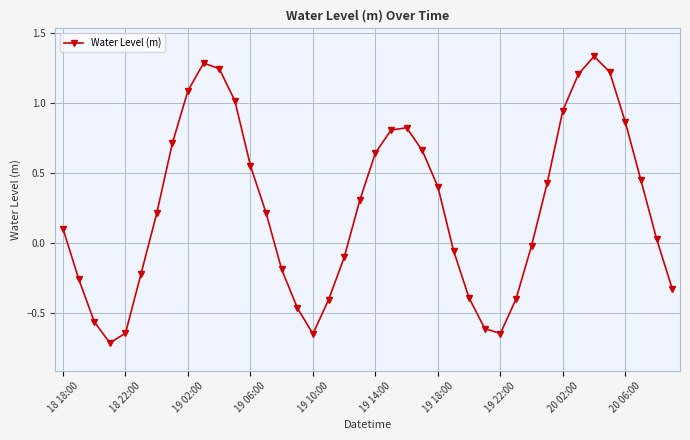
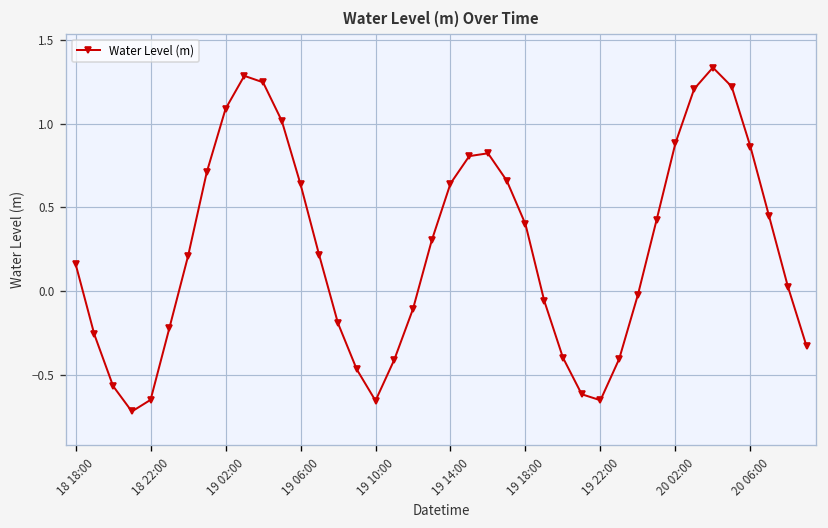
18 18:00: 0.10 -> 0.16
19 06:00: 0.55 -> 0.64
20 02:00: 0.95 -> 0.88
